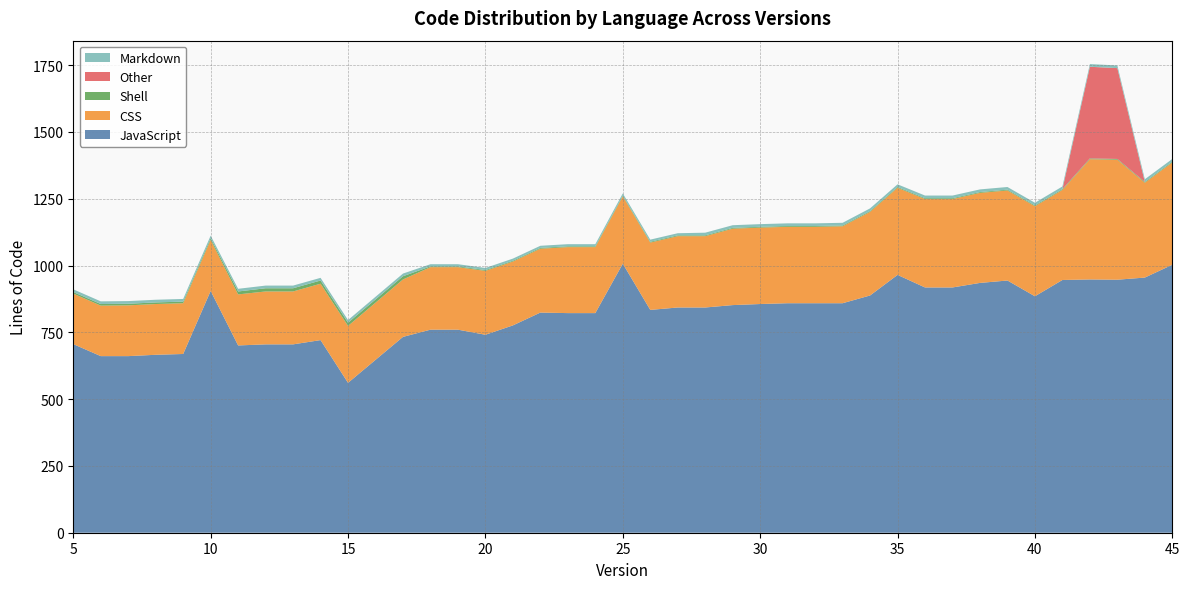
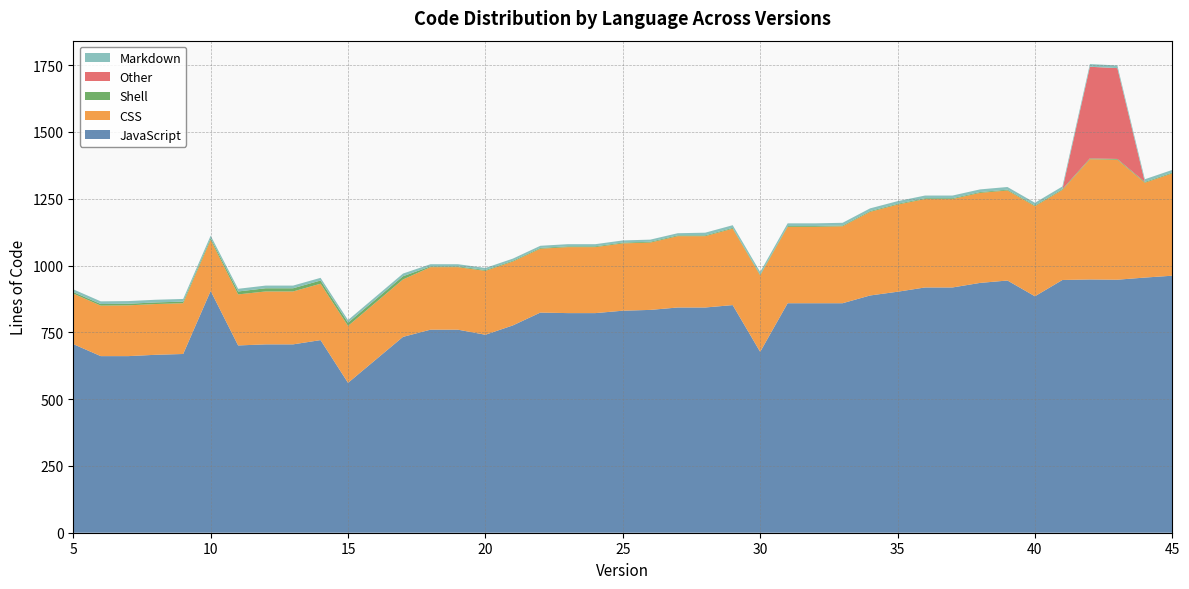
JavaScript, 25: 1010 -> 830
JavaScript, 30: 860 -> 680
JavaScript, 35: 970 -> 900
JavaScript, 45: 1000 -> 960
